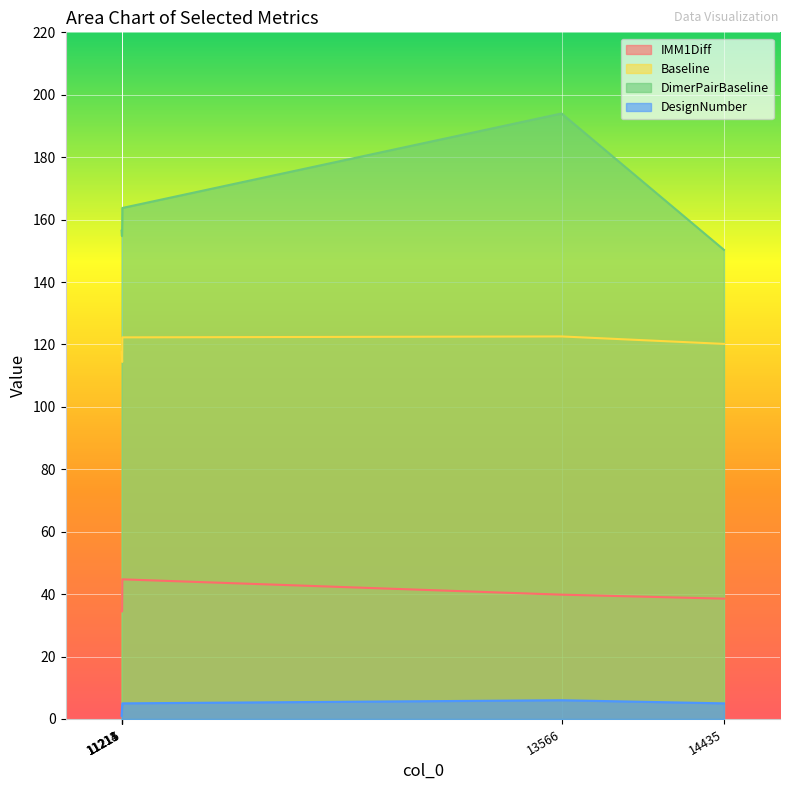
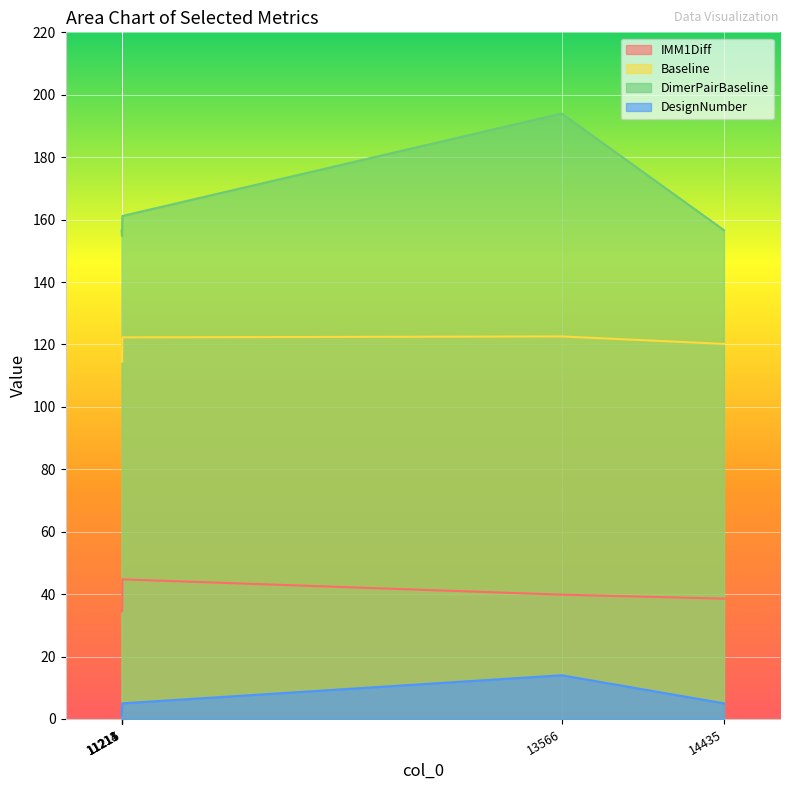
DimerPairBaseline, 11215: 164 -> 161
DesignNumber, 13566: 6 -> 14
DimerPairBaseline, 14435: 150 -> 157
